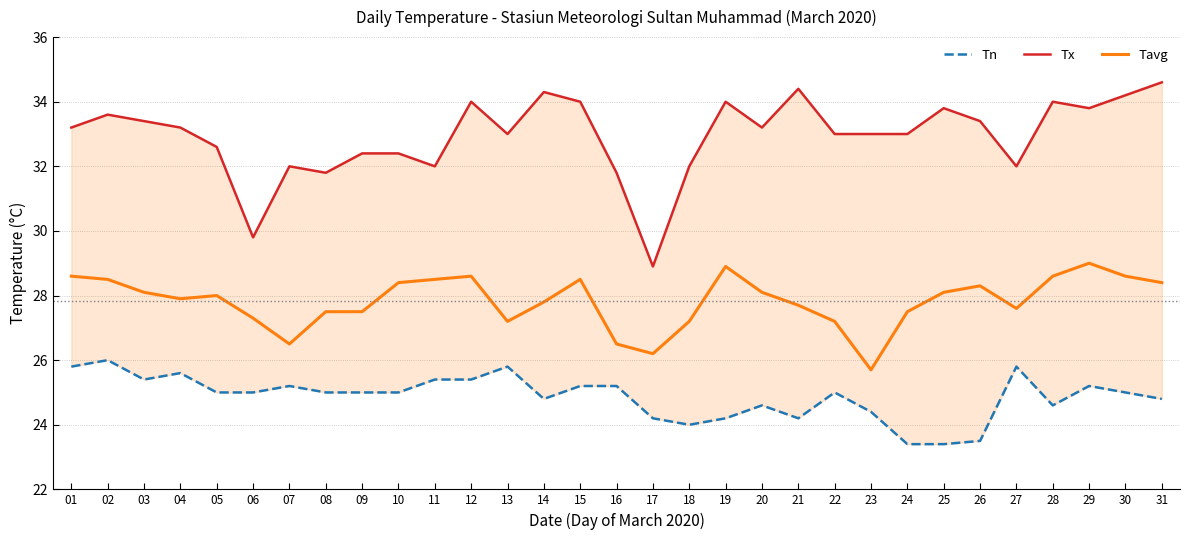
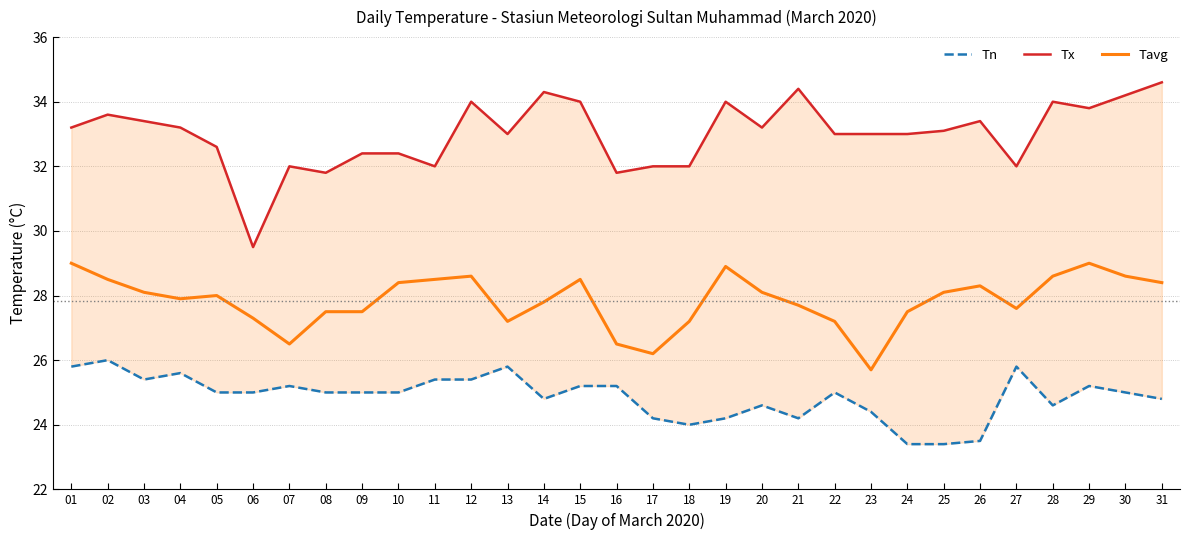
Tavg, 01: 28.6 -> 29.0
Tx, 06: 29.8 -> 29.5
Tx, 17: 28.9 -> 32.0
Tx, 25: 33.8 -> 33.1
